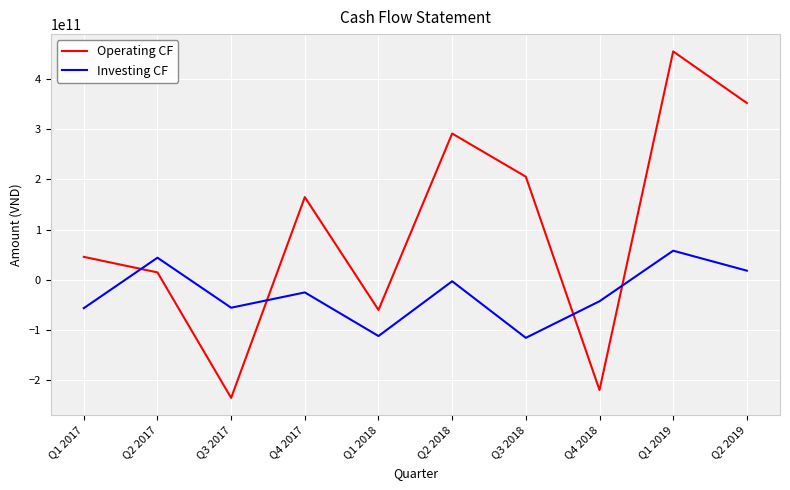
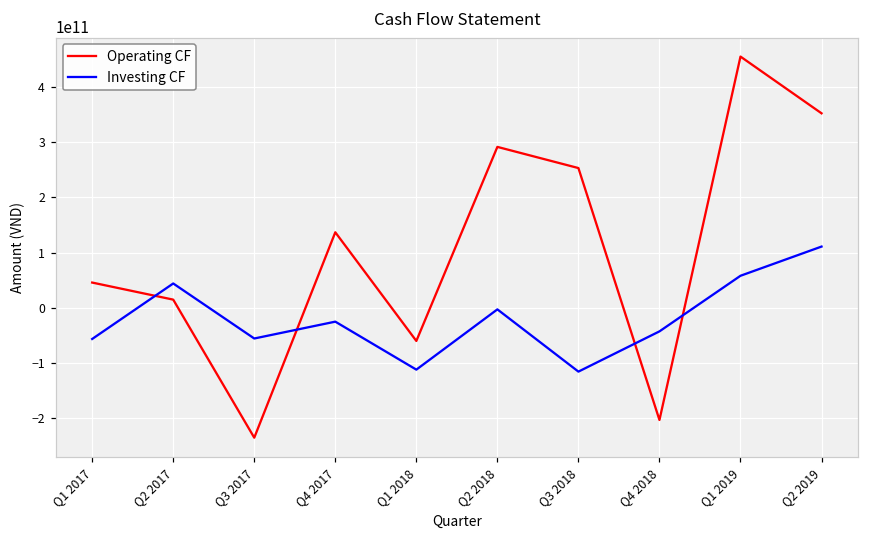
Operating CF, Q4 2017: 160000000000 -> 140000000000
Operating CF, Q3 2018: 210000000000 -> 250000000000
Operating CF, Q4 2018: -220000000000 -> -200000000000
Investing CF, Q2 2019: 20000000000 -> 110000000000
